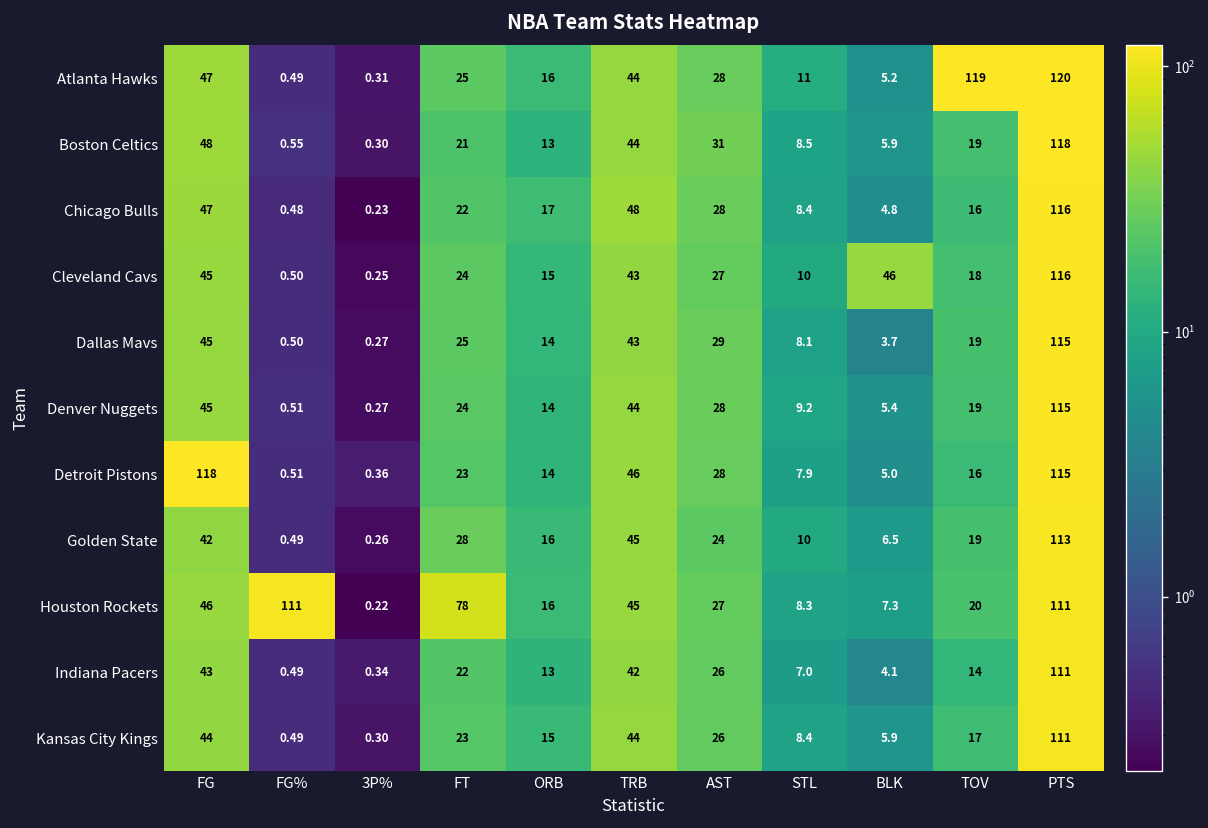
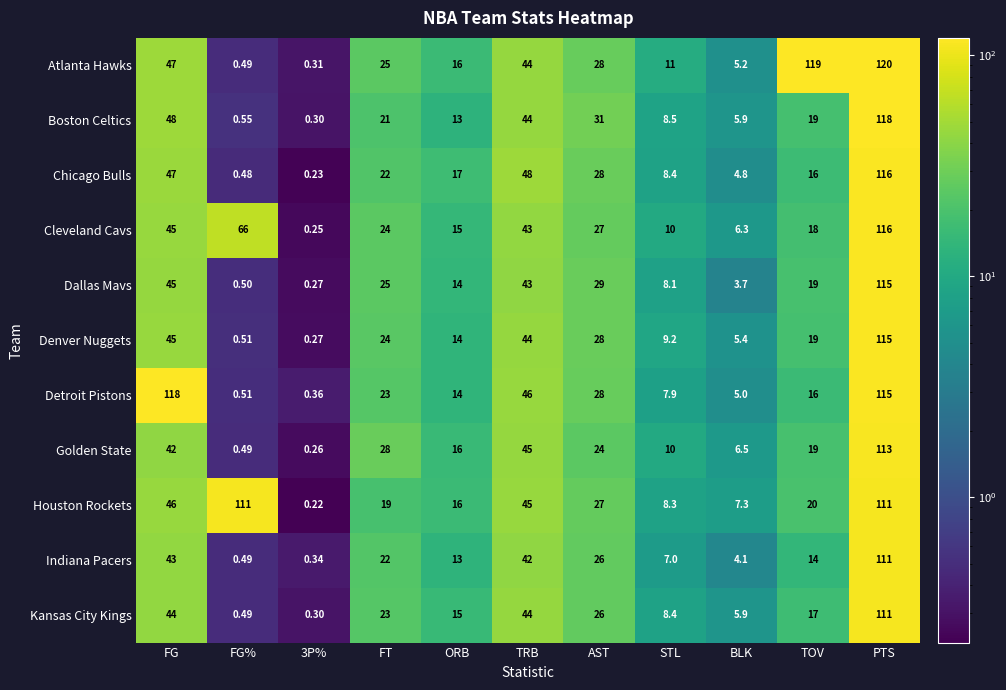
Cleveland Cavs, FG%: 0.50 -> 66
Cleveland Cavs, BLK: 46 -> 6.3
Houston Rockets, FT: 78 -> 19
